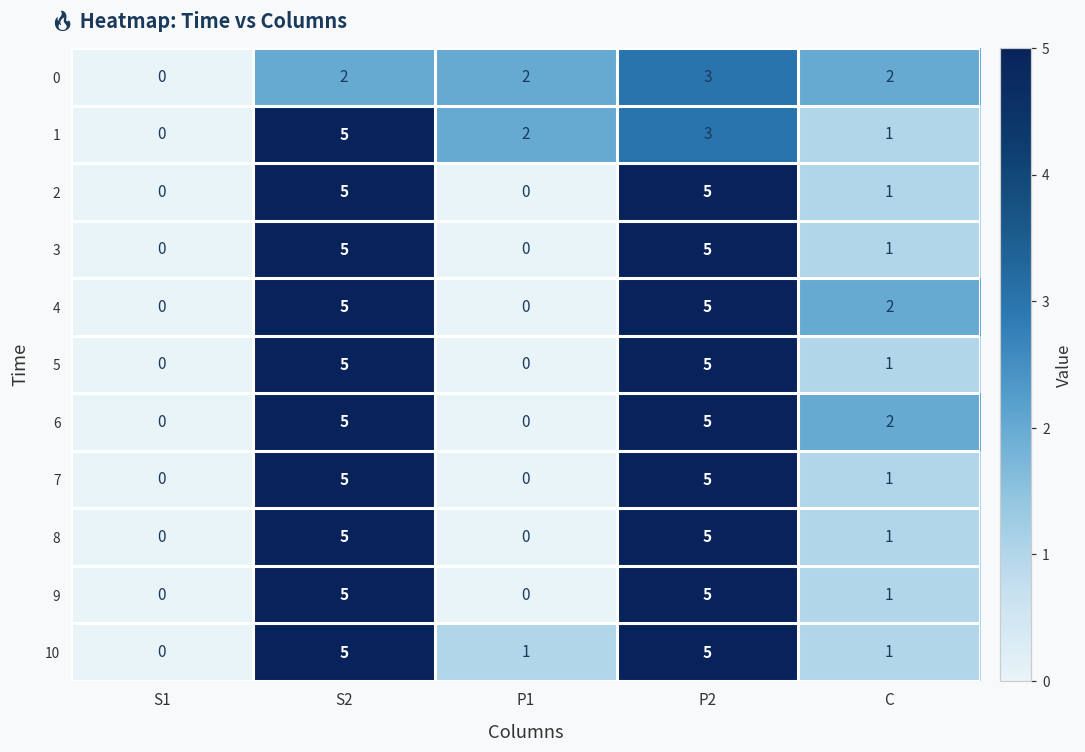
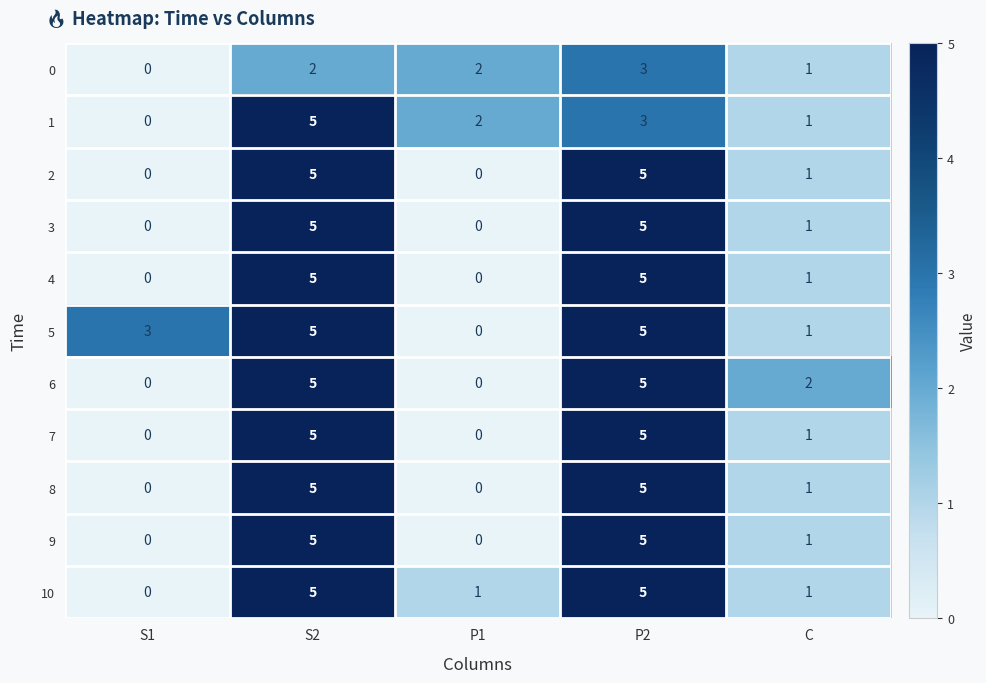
0, C: 2 -> 1
4, C: 2 -> 1
5, S1: 0 -> 3
